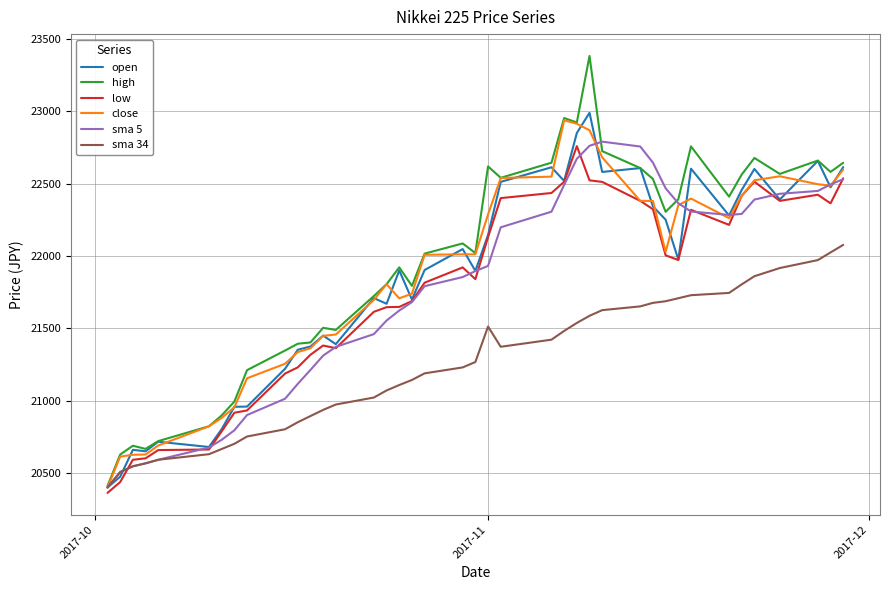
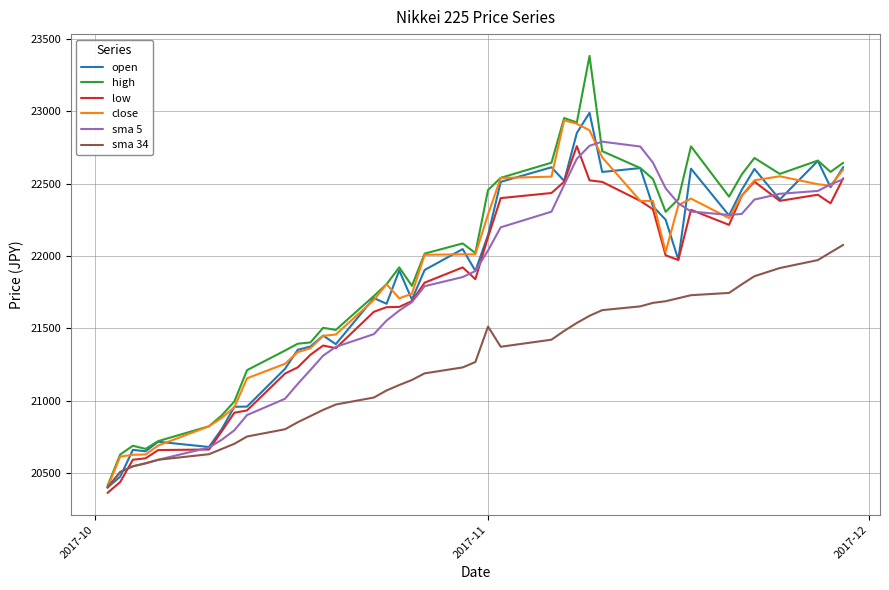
high, 2017-11: 22620 -> 22460
sma 5, 2017-11: 21930 -> 22040
